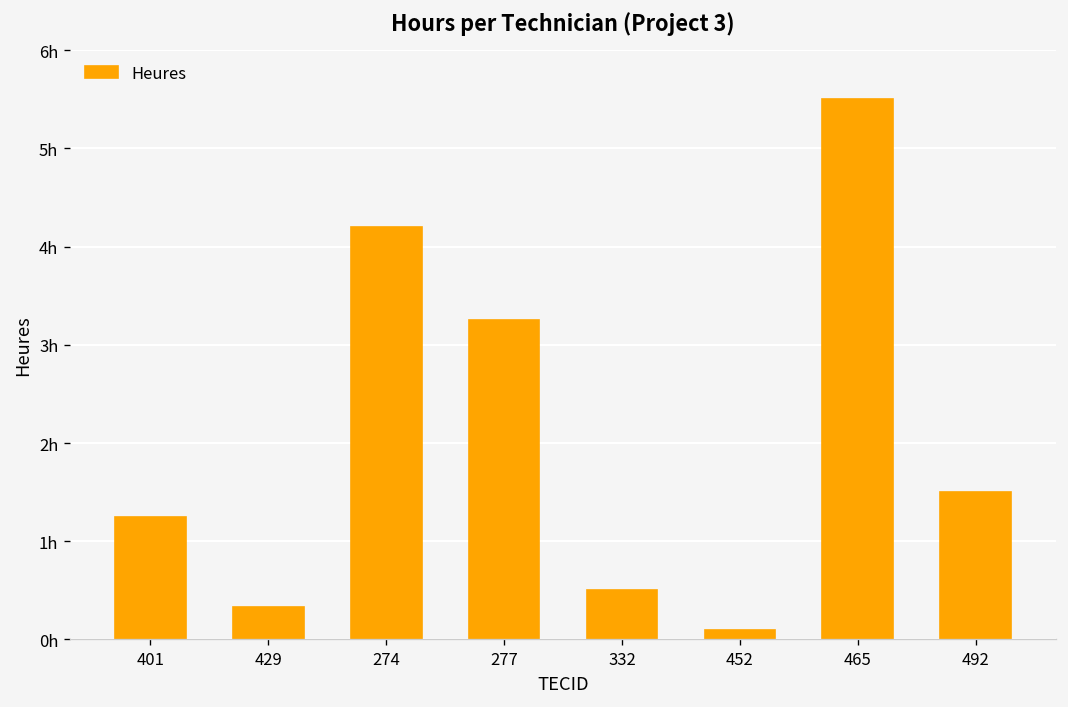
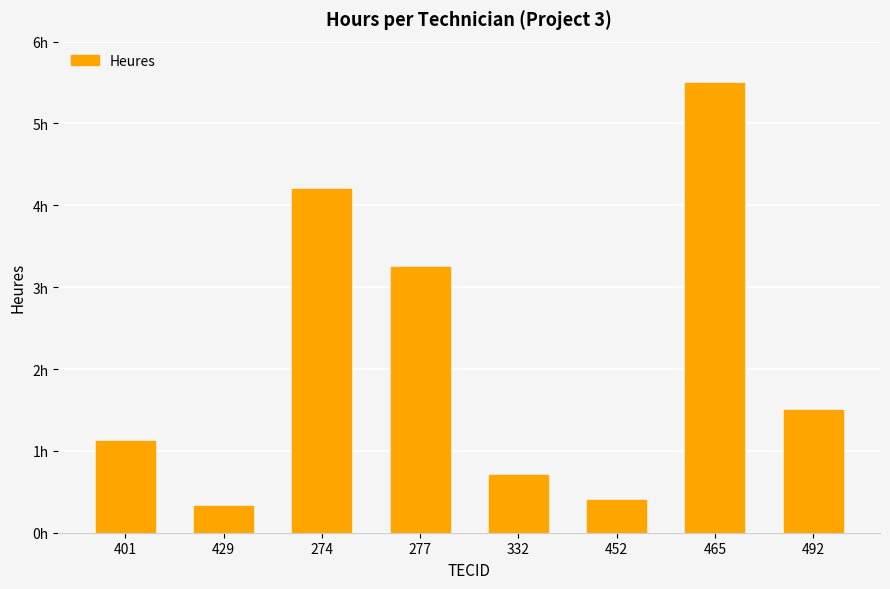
401: 1.3h -> 1.1h
332: 0.5h -> 0.7h
452: 0.1h -> 0.4h
